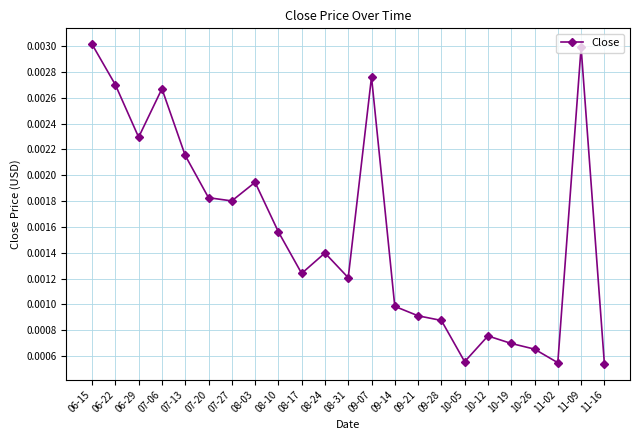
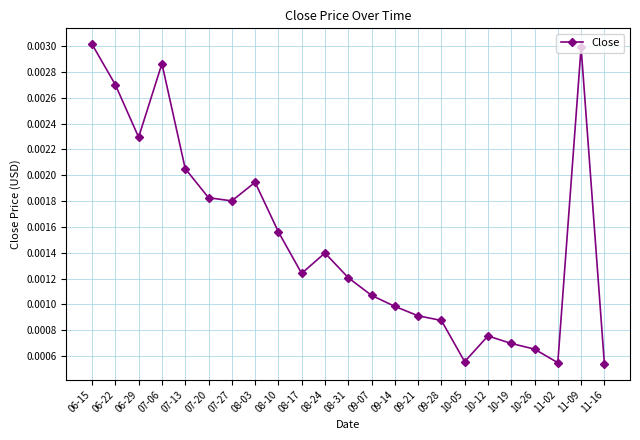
07-06: 0.00267 -> 0.00286
07-13: 0.00215 -> 0.00205
09-07: 0.00276 -> 0.00107
